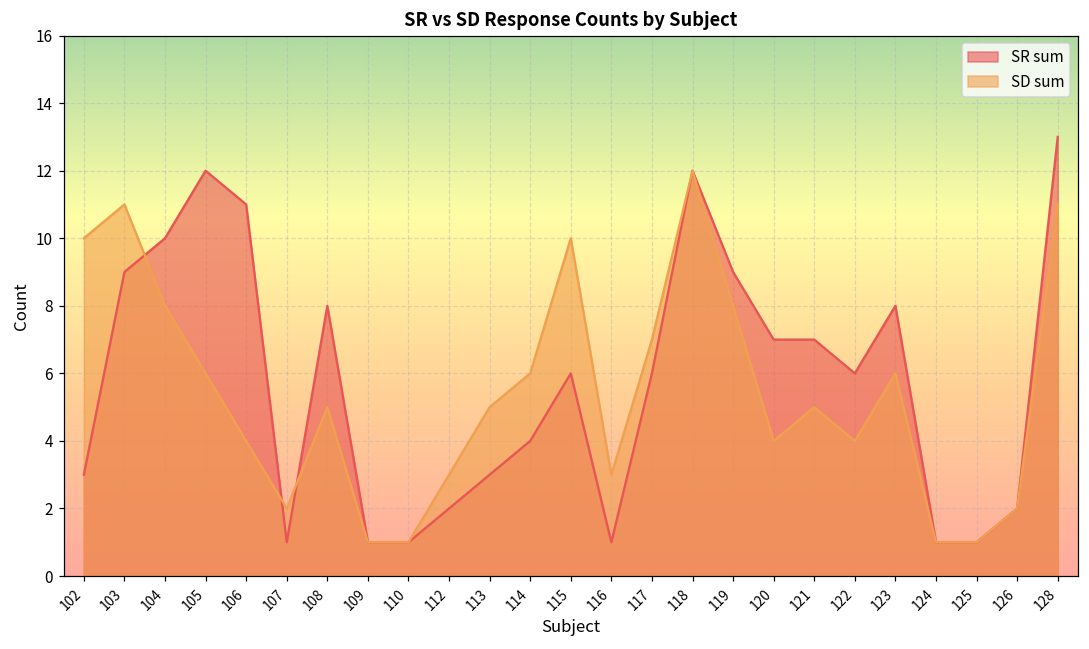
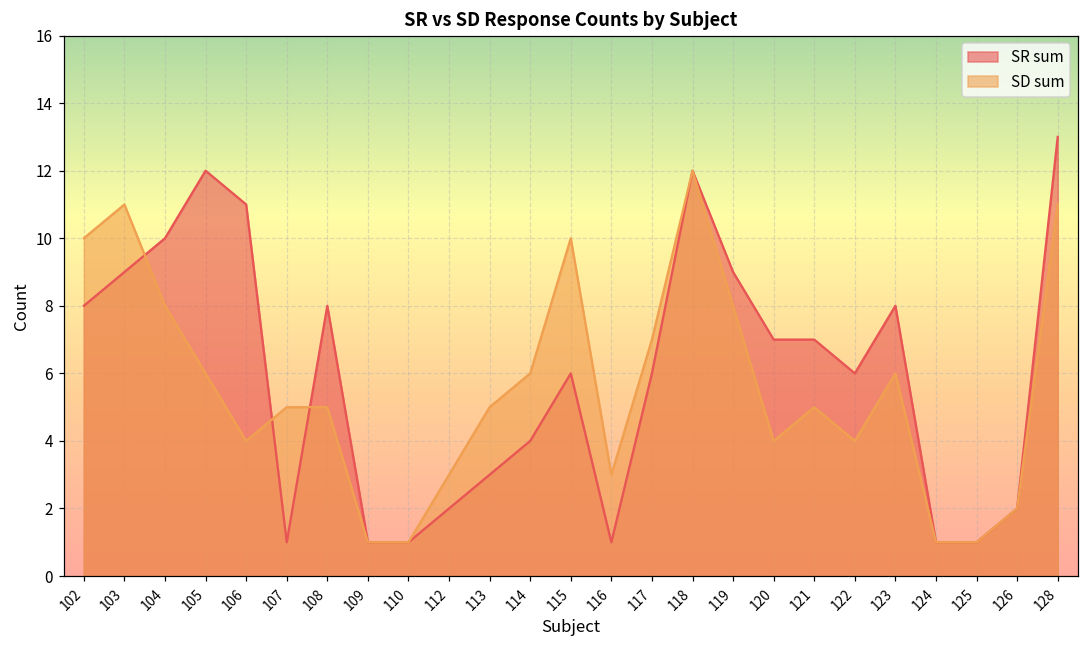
SR sum, 102: 3 -> 8
SD sum, 107: 2 -> 5
